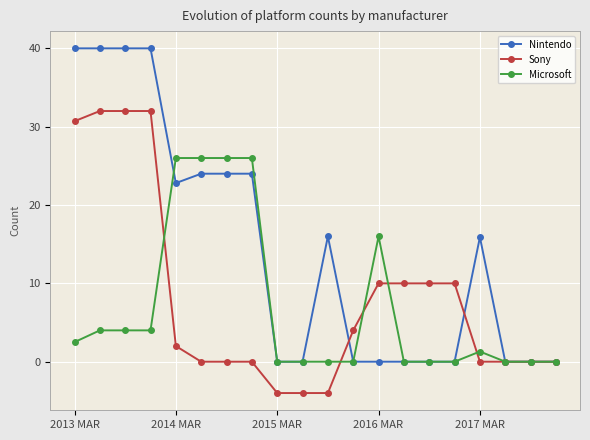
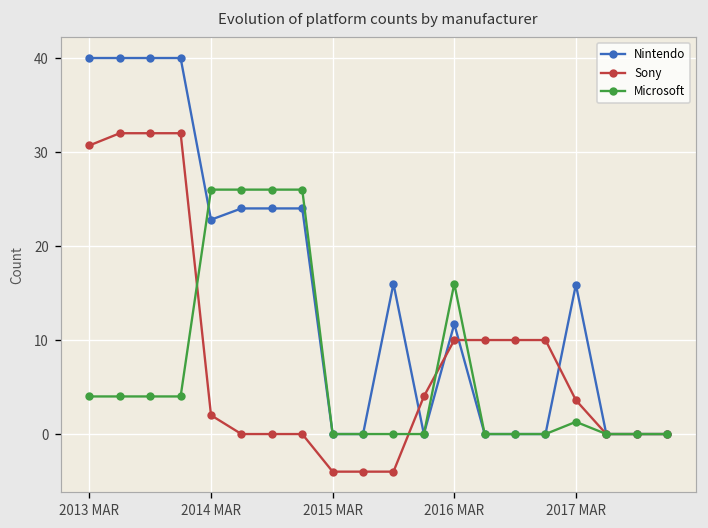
Microsoft, 2013 MAR: 3 -> 4
Nintendo, 2016 MAR: 0 -> 12
Sony, 2017 MAR: 0 -> 4
